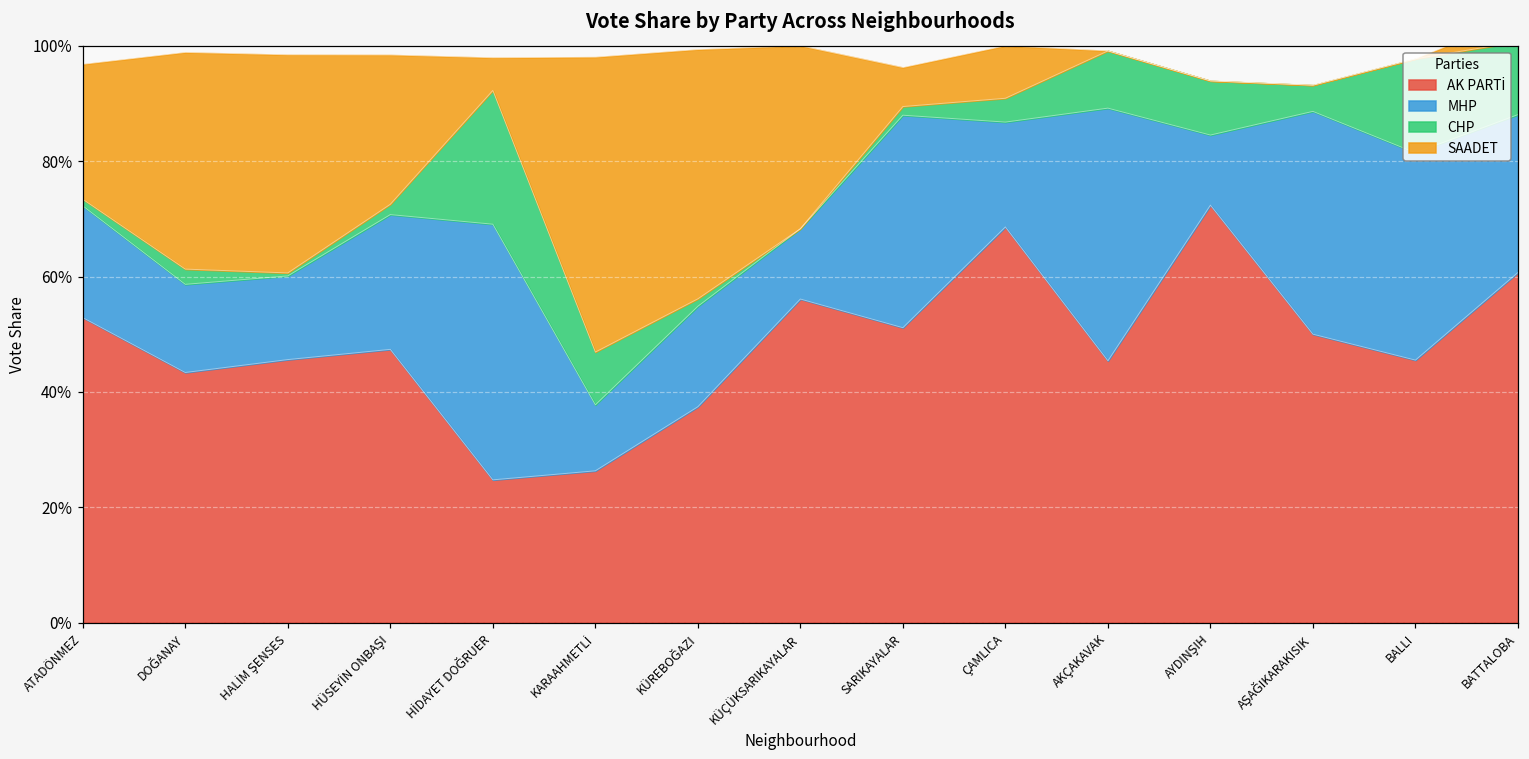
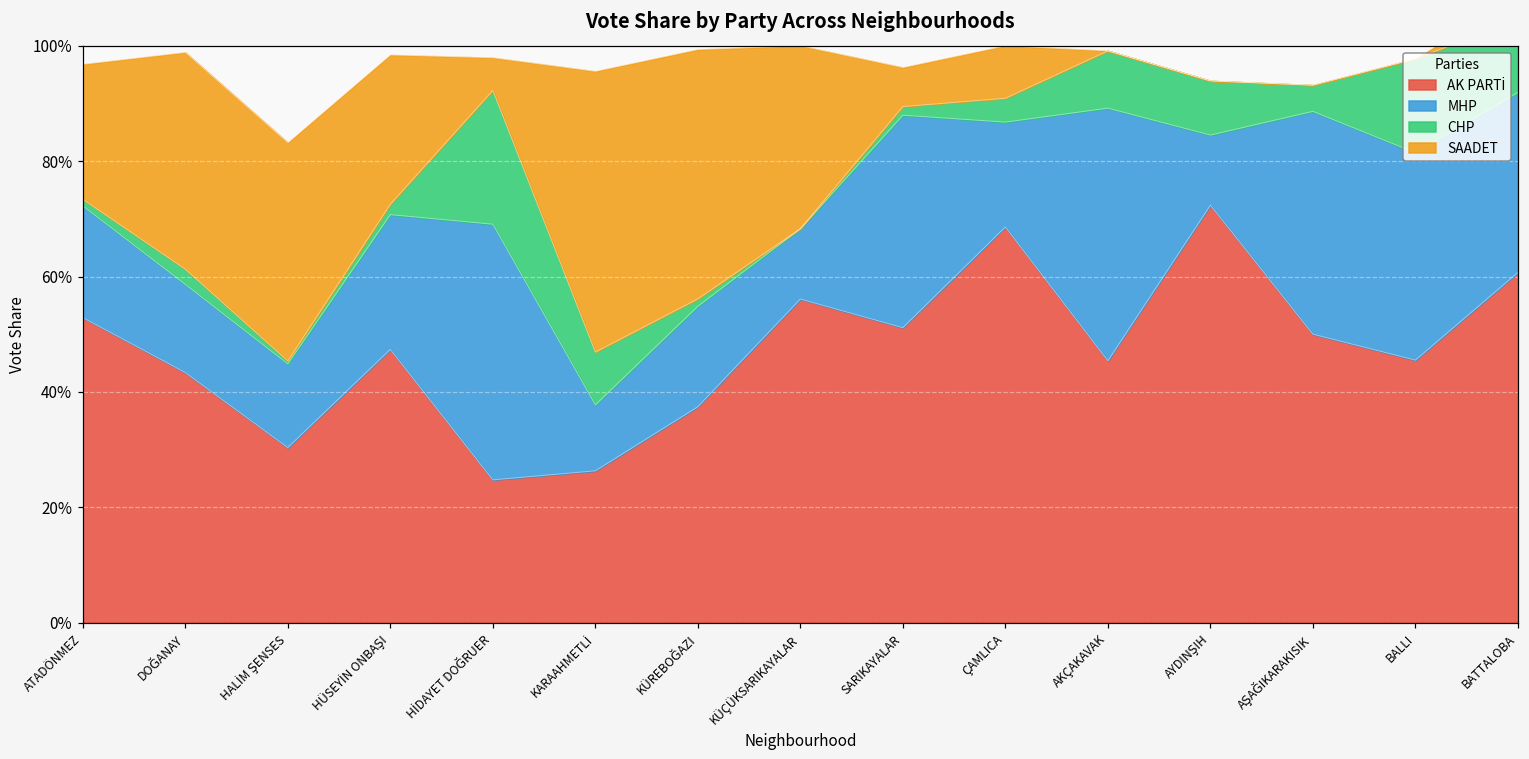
AK PARTİ, HALİM ŞENSES: 46% -> 30%
SAADET, KARAAHMETLİ: 51% -> 49%
MHP, BATTALOBA: 27% -> 31%
